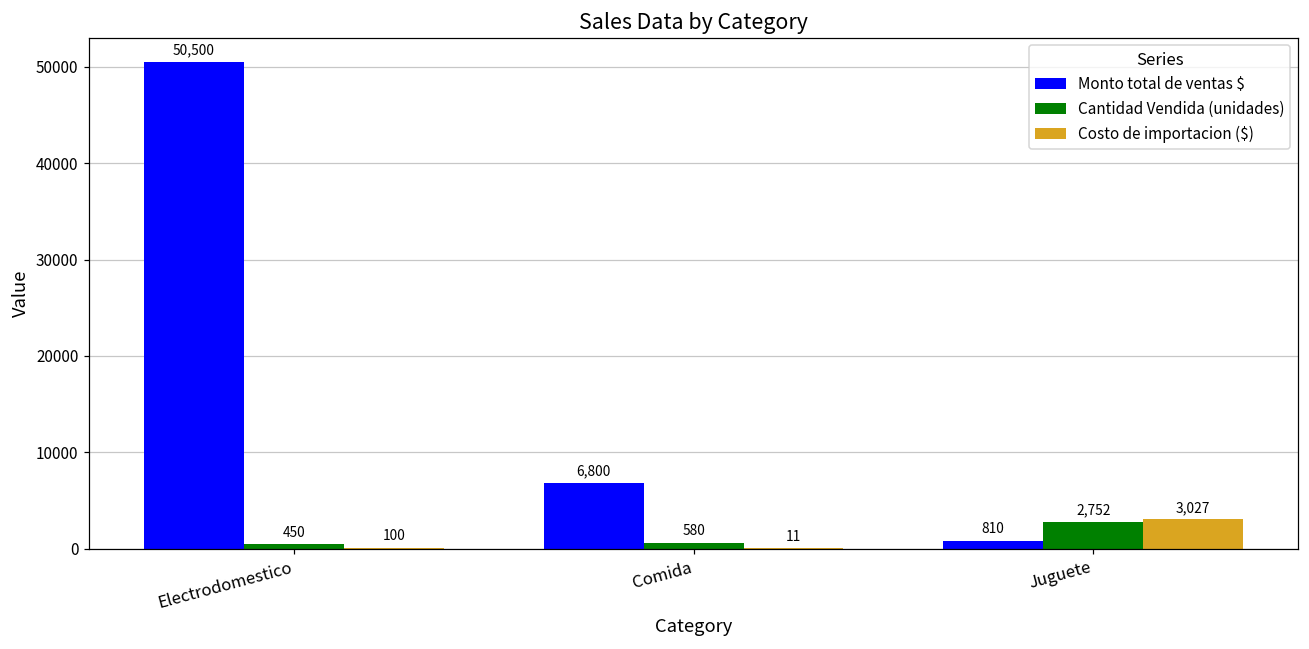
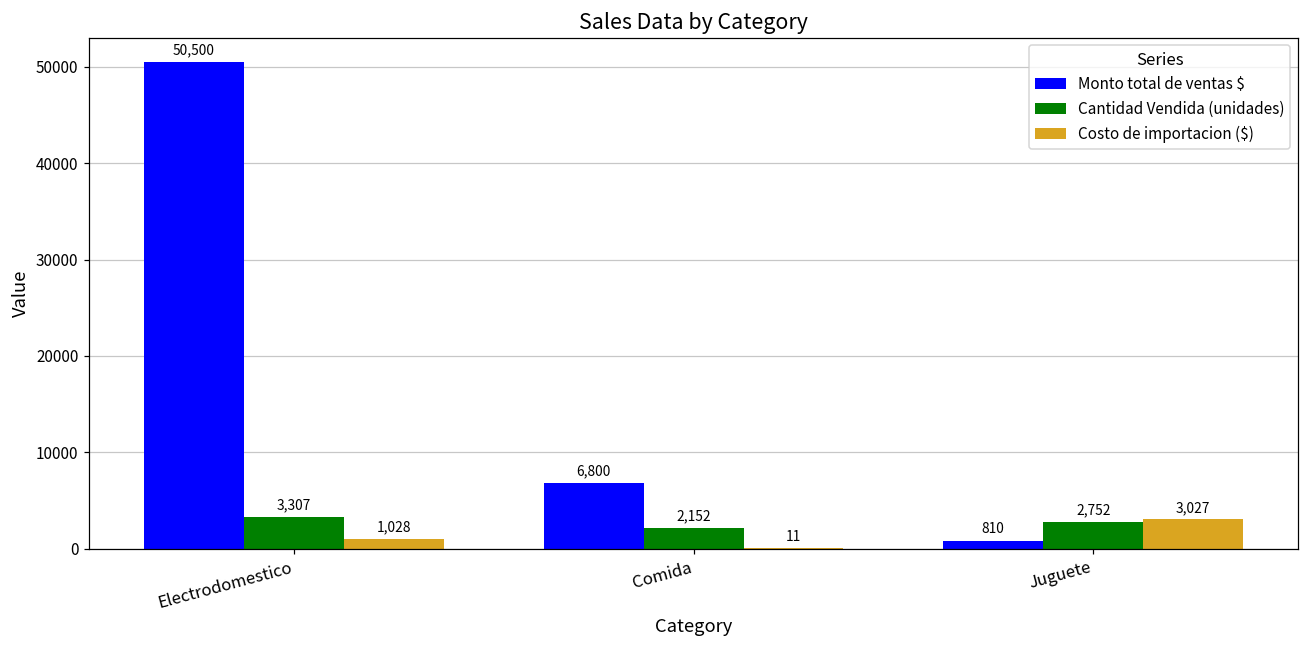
Cantidad Vendida (unidades), Electrodomestico: 450 -> 3,307
Costo de importacion ($), Electrodomestico: 100 -> 1,028
Cantidad Vendida (unidades), Comida: 580 -> 2,152
